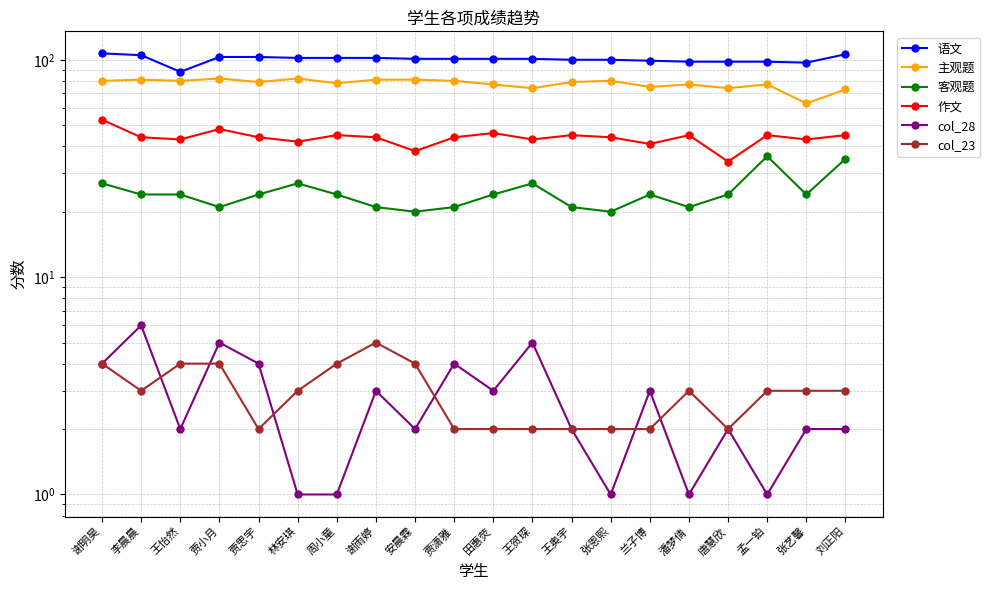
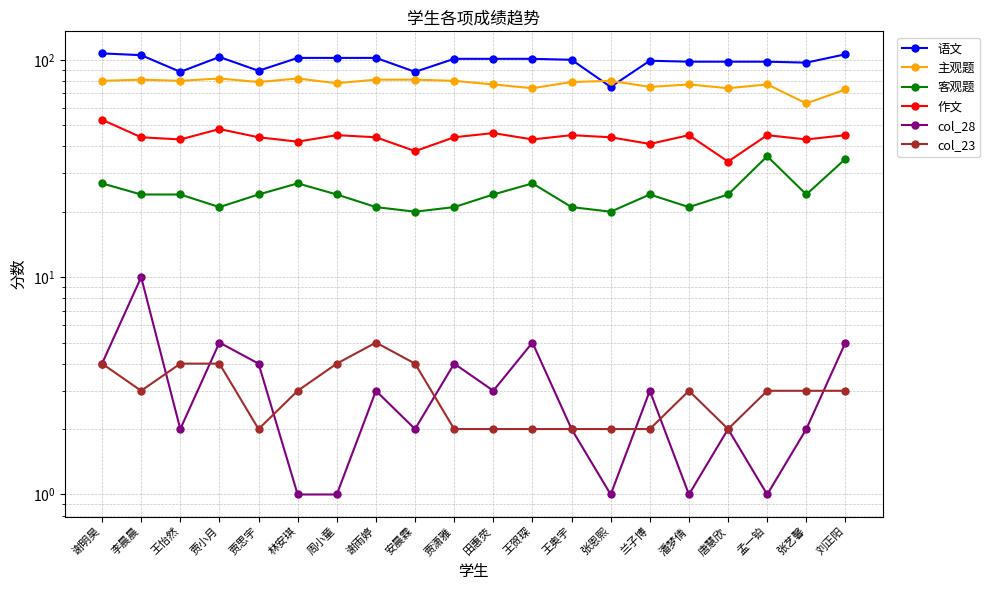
col_28, 李晨晨: 6 -> 10
语文, 贾思宇: 100 -> 89
语文, 安晨霖: 100 -> 88
语文, 张恩熙: 100 -> 75
col_28, 刘正阳: 2 -> 5
